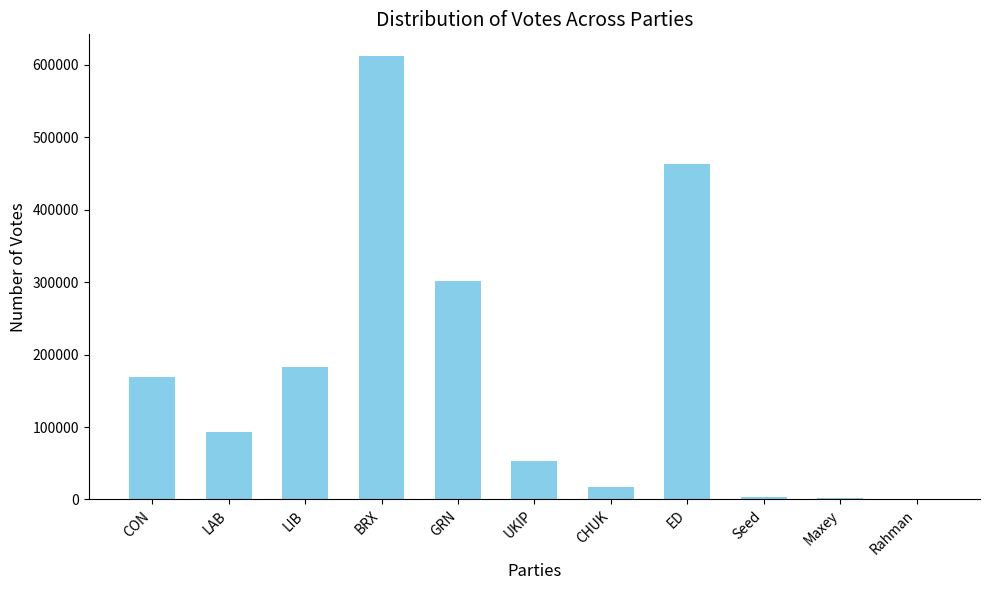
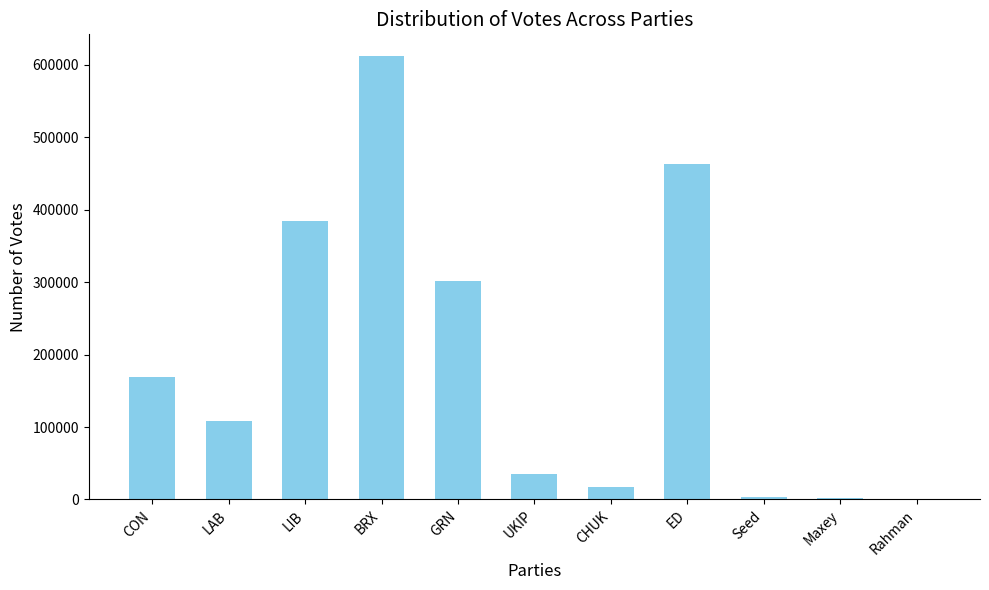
LAB: 90000 -> 110000
LIB: 180000 -> 390000
UKIP: 50000 -> 40000
